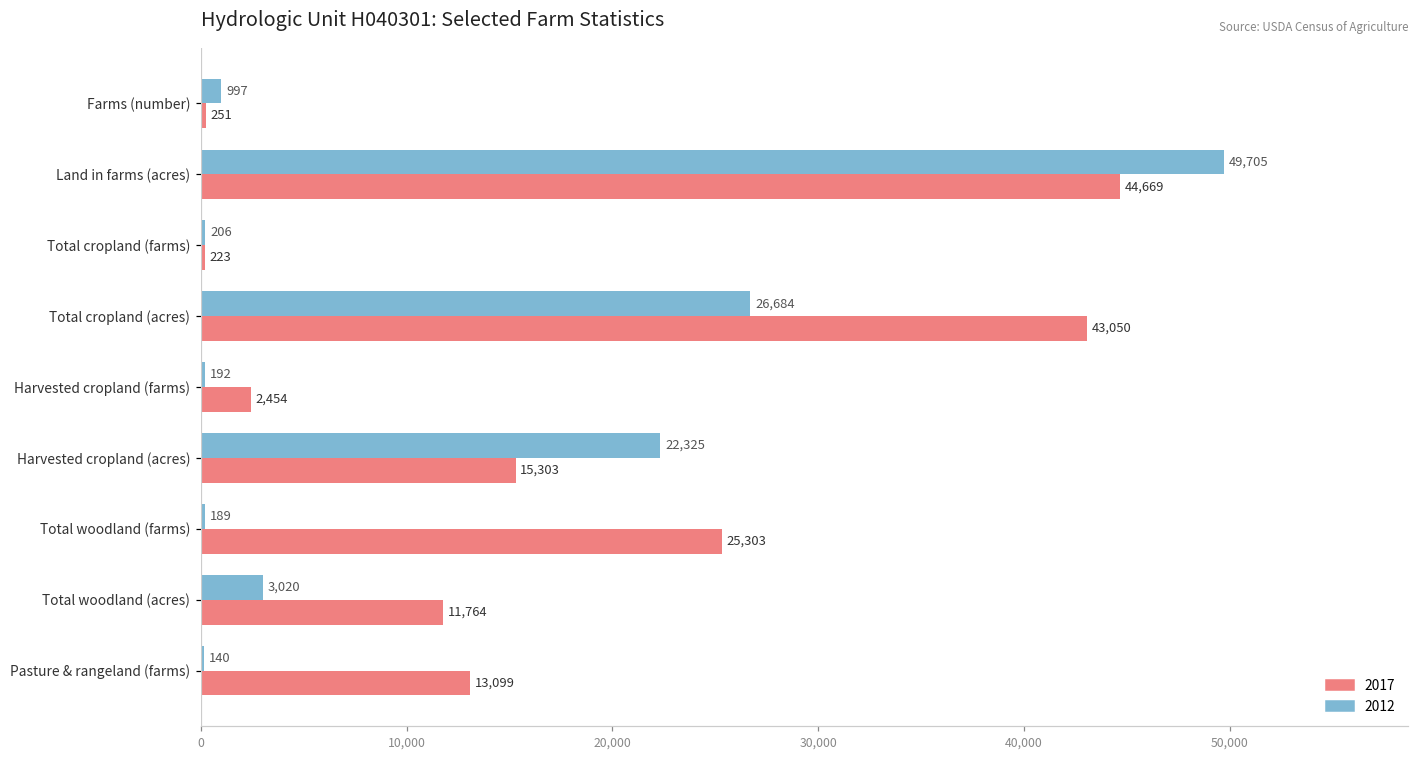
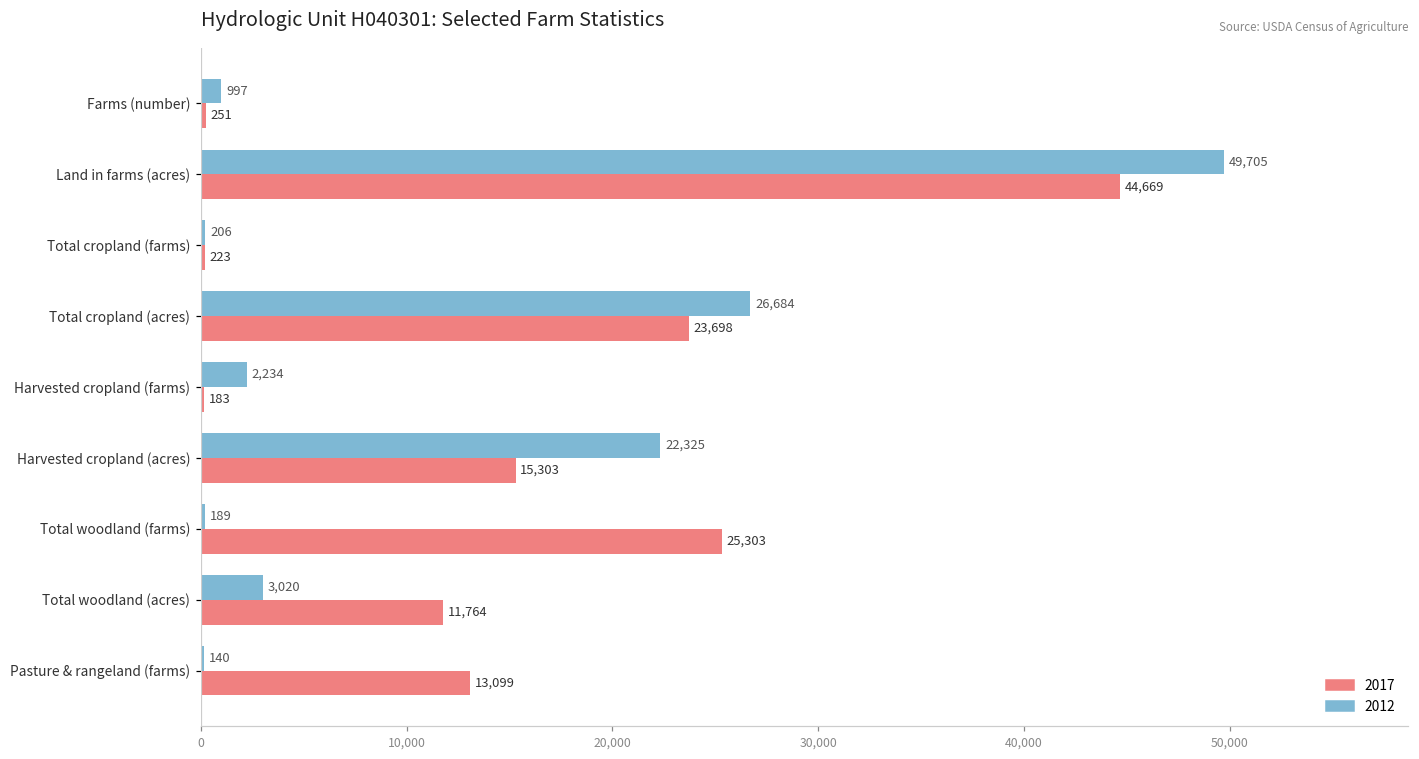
2017, Total cropland (acres): 43,050 -> 23,698
2012, Harvested cropland (farms): 192 -> 2,234
2017, Harvested cropland (farms): 2,454 -> 183
